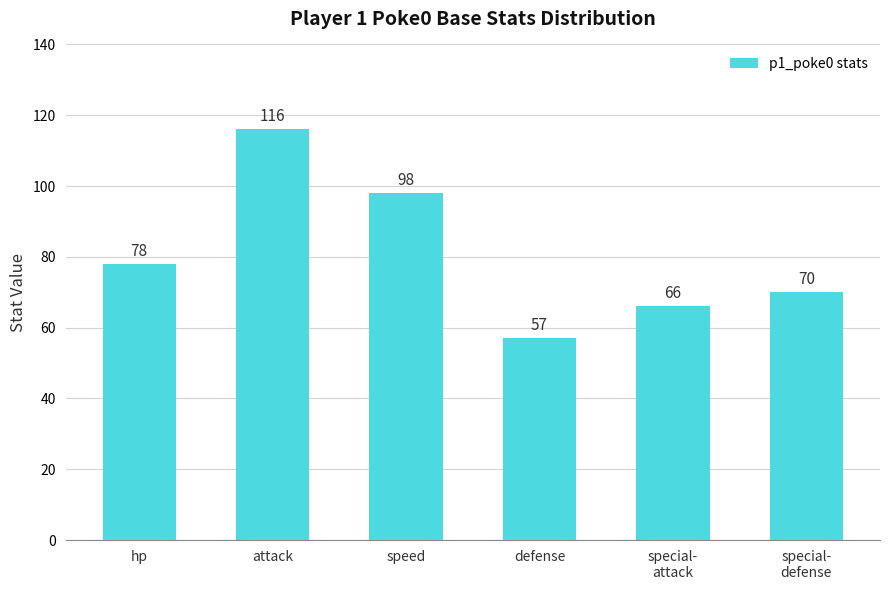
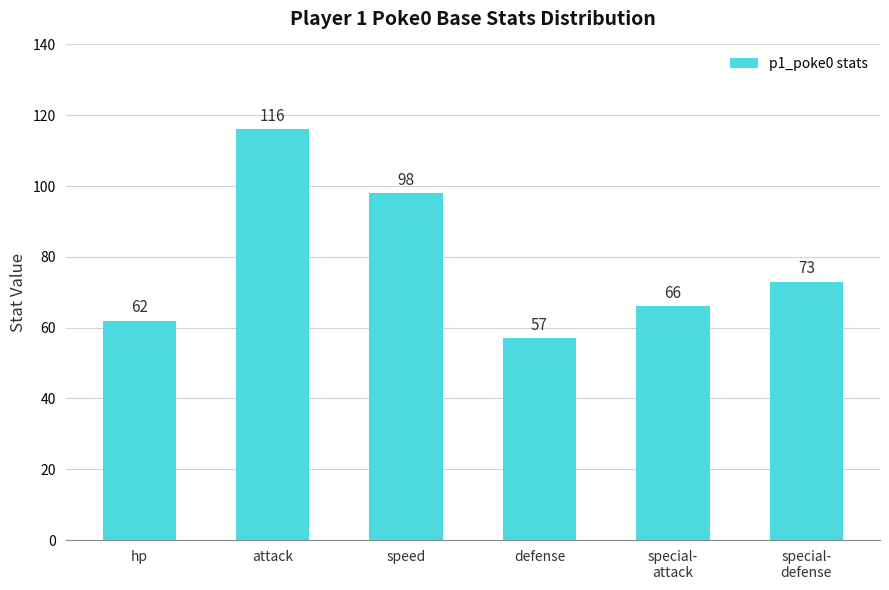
hp: 78 -> 62
special- defense: 70 -> 73
